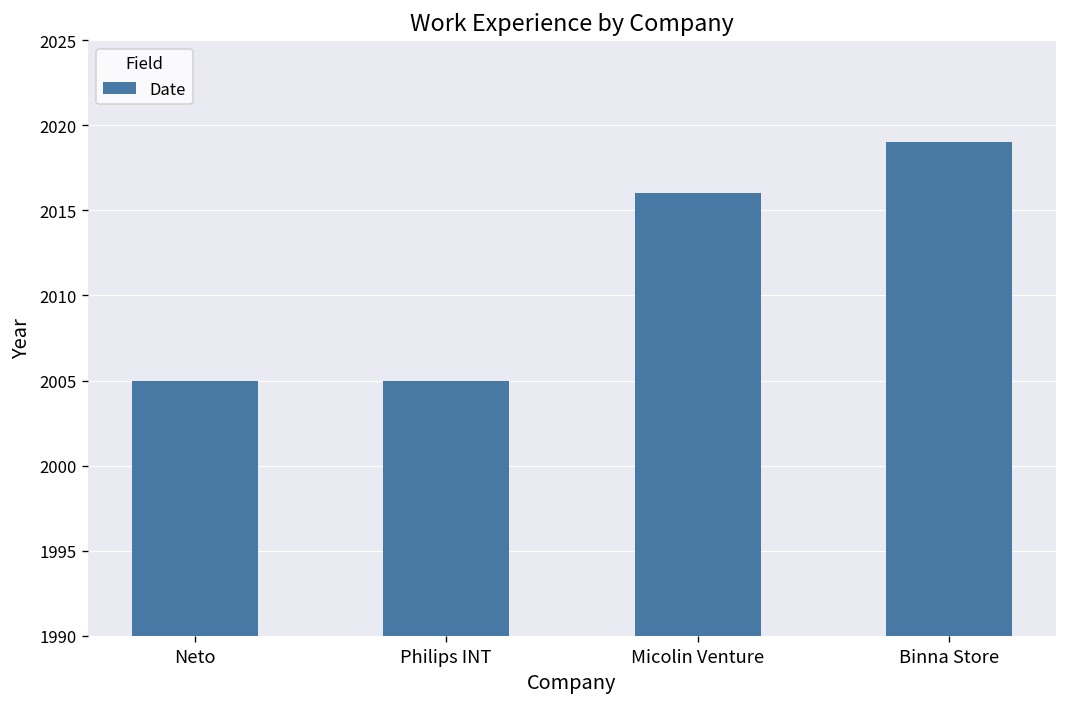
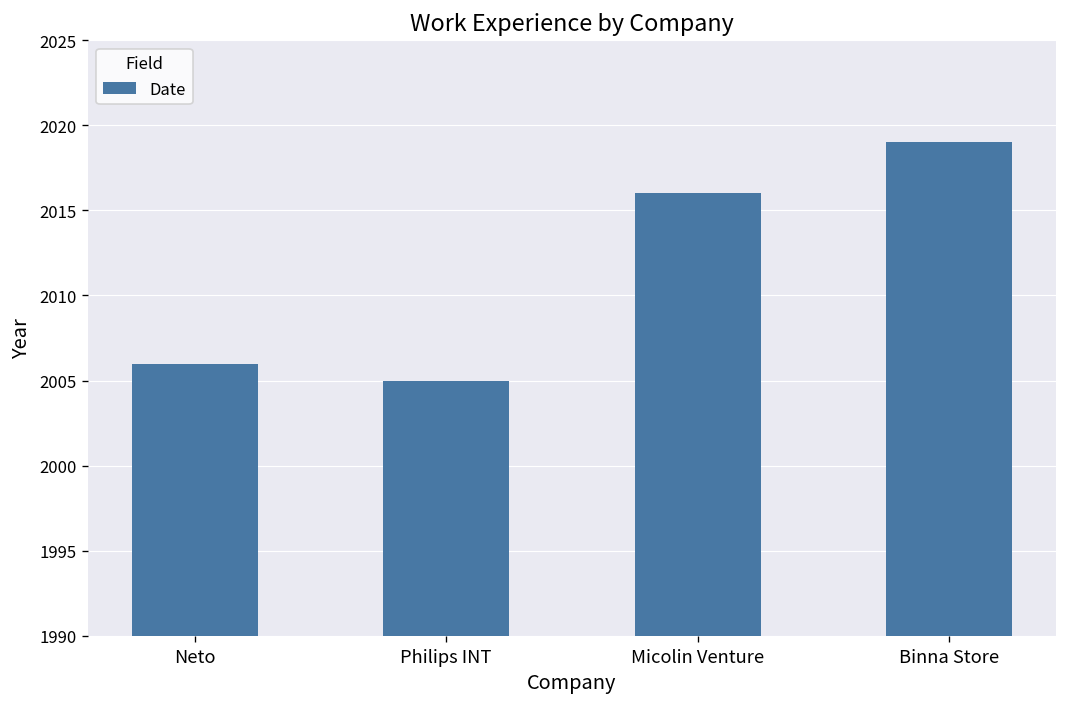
Neto: 2005 -> 2006
